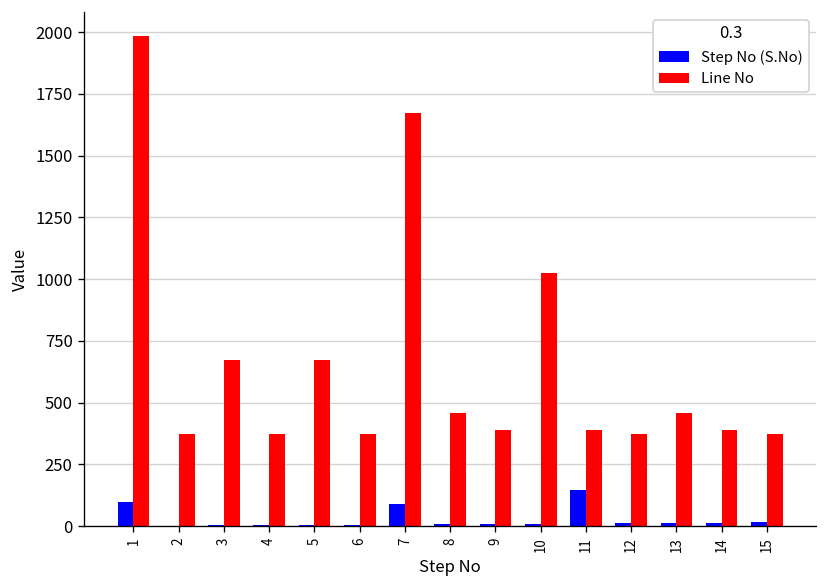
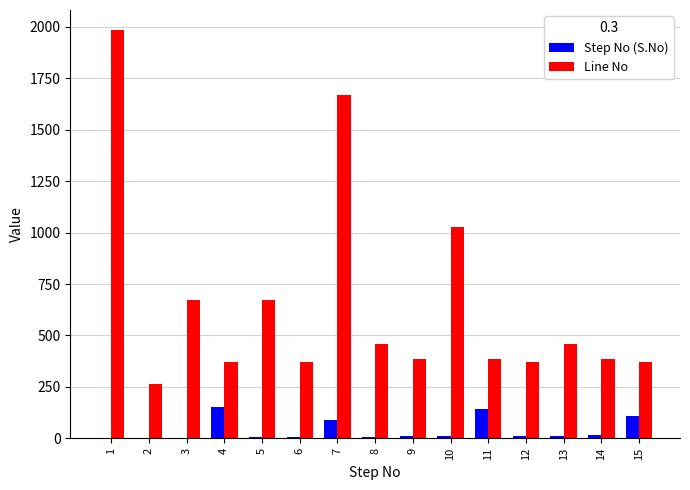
Step No (S.No), 1: 100 -> 0
Line No, 2: 370 -> 260
Step No (S.No), 4: 0 -> 150
Step No (S.No), 15: 20 -> 110
